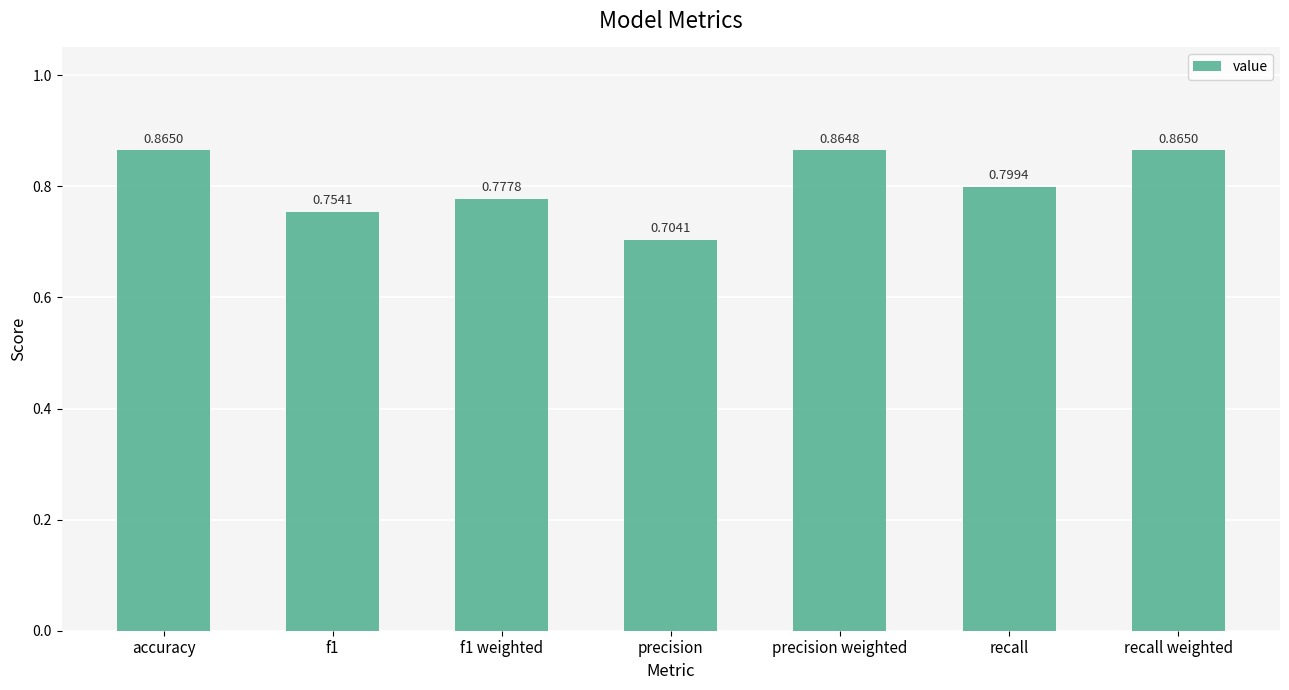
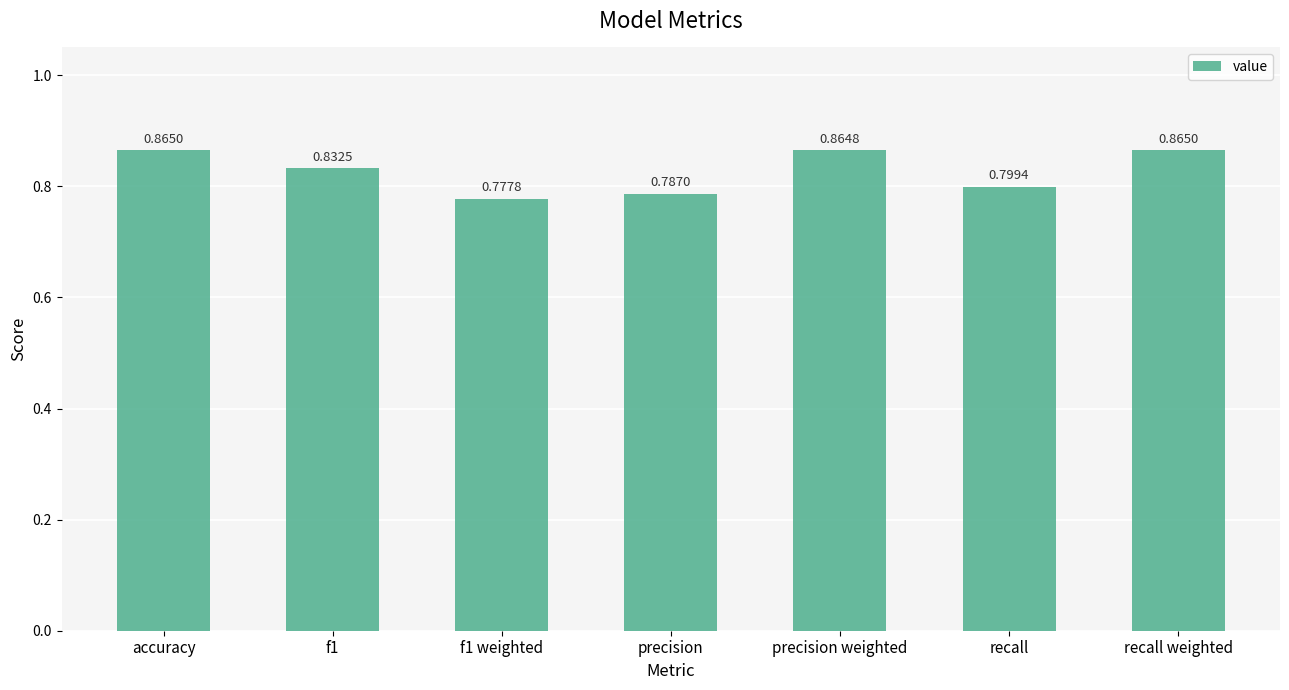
f1: 0.7541 -> 0.8325
precision: 0.7041 -> 0.7870
